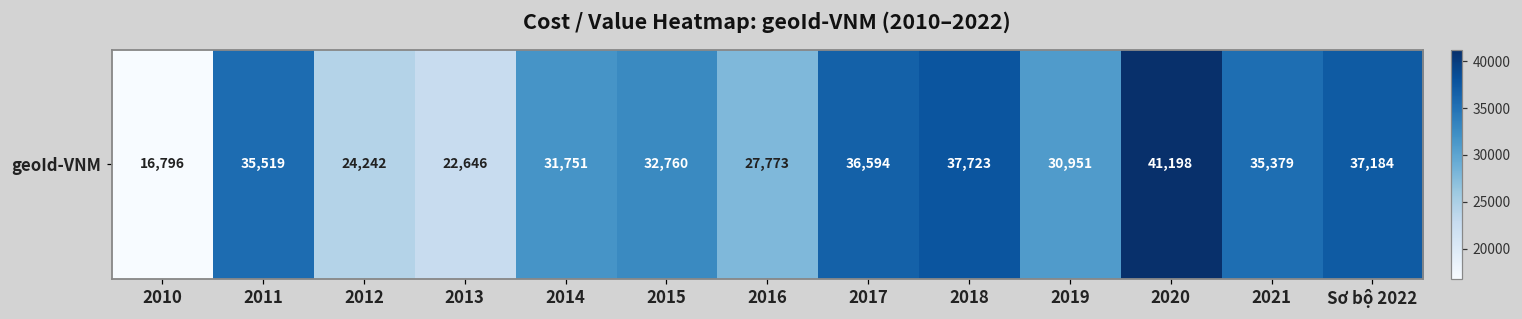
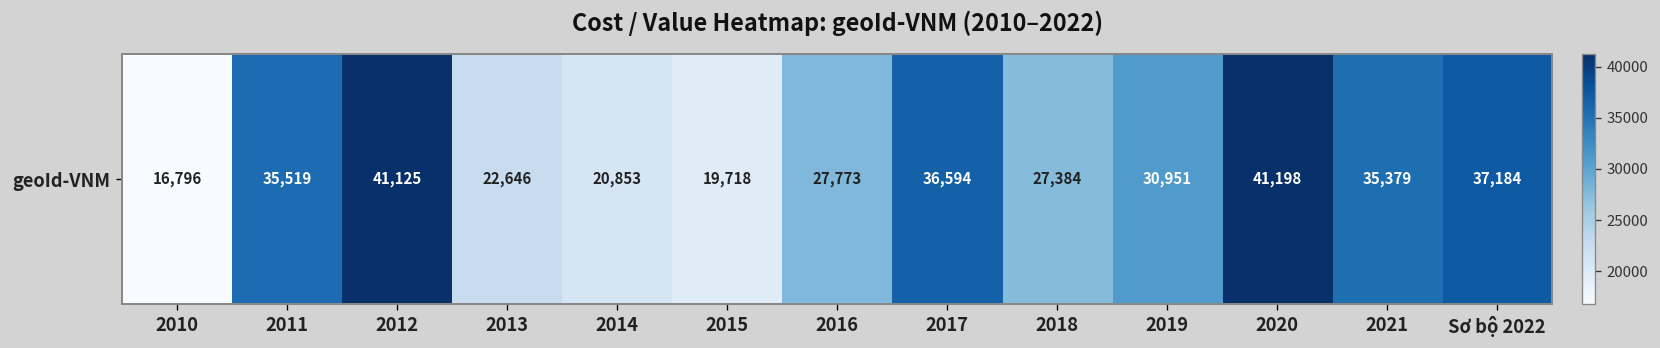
geoId-VNM, 2012: 24,242 -> 41,125
geoId-VNM, 2014: 31,751 -> 20,853
geoId-VNM, 2015: 32,760 -> 19,718
geoId-VNM, 2018: 37,723 -> 27,384
